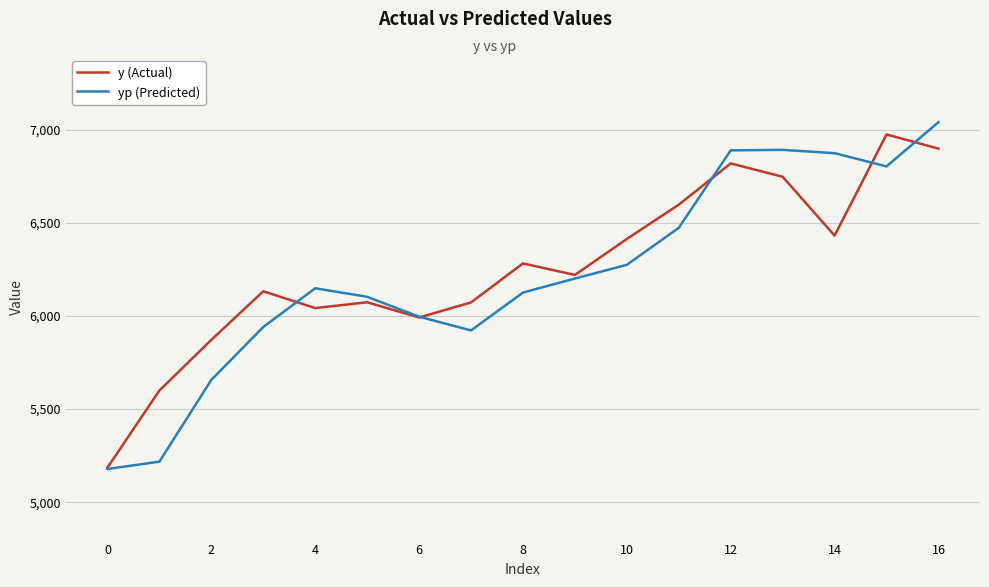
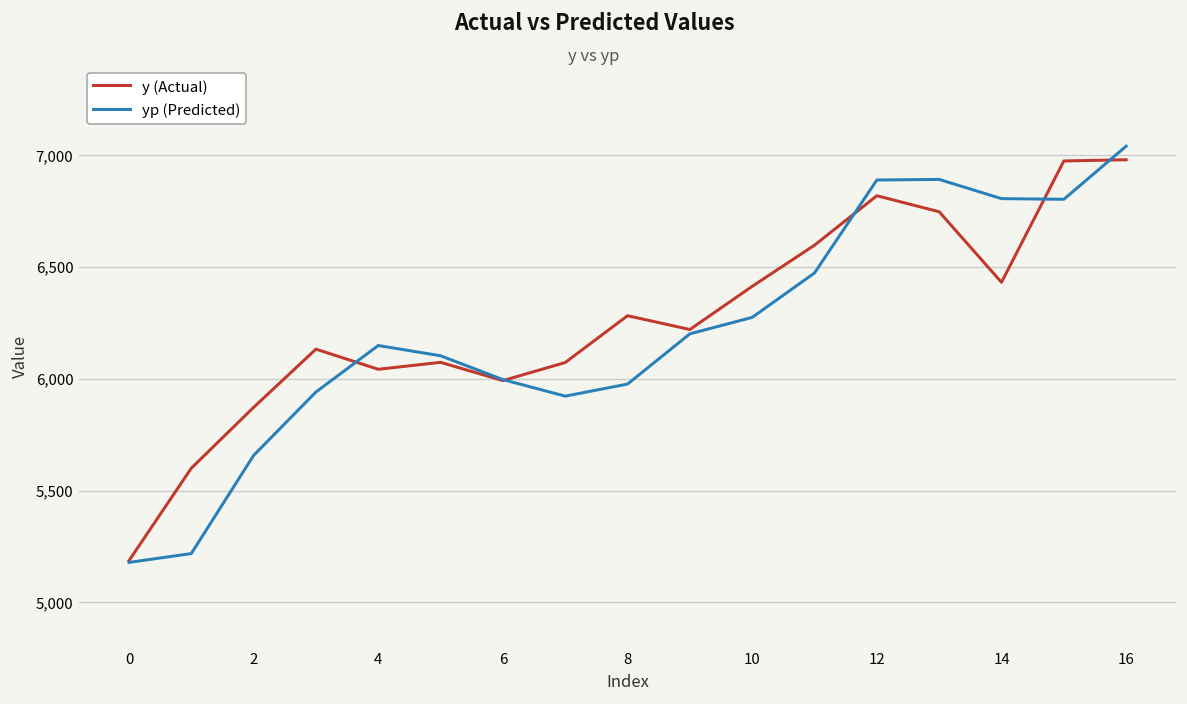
yp (Predicted), 8: 6,130 -> 5,980
yp (Predicted), 14: 6,870 -> 6,810
y (Actual), 16: 6,900 -> 6,980
